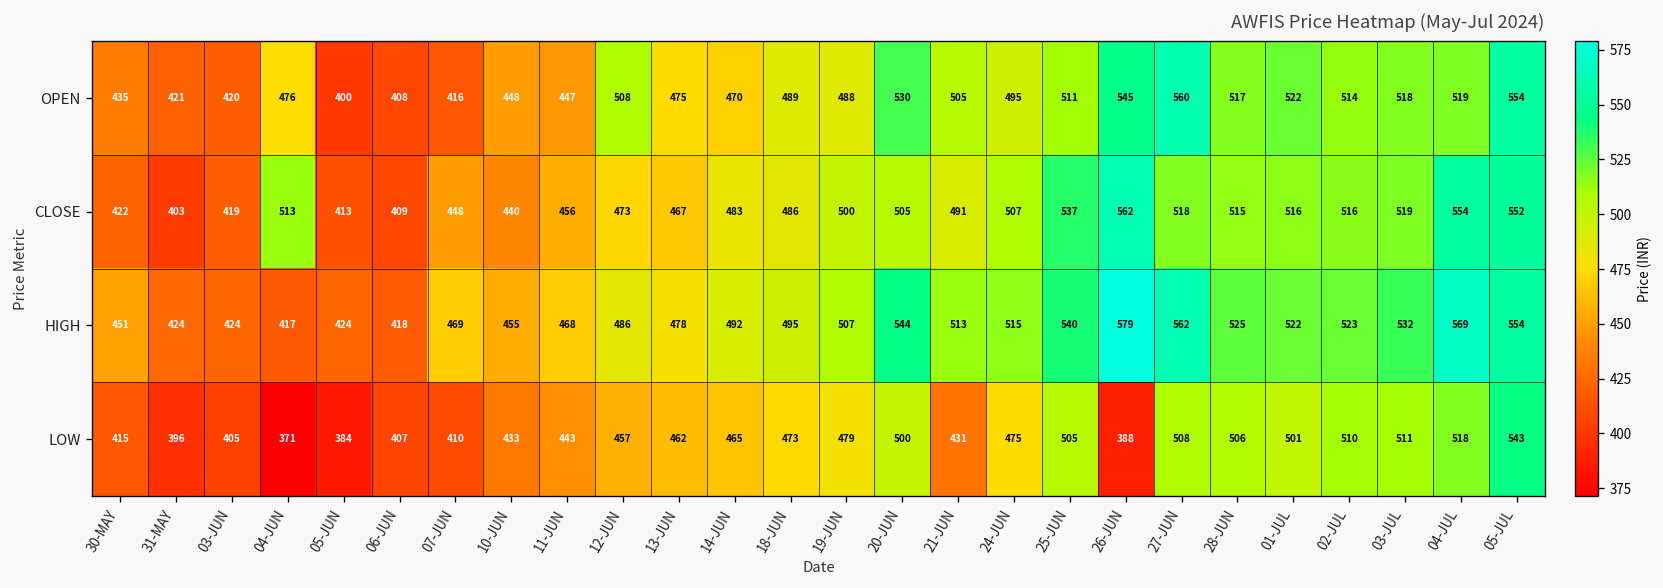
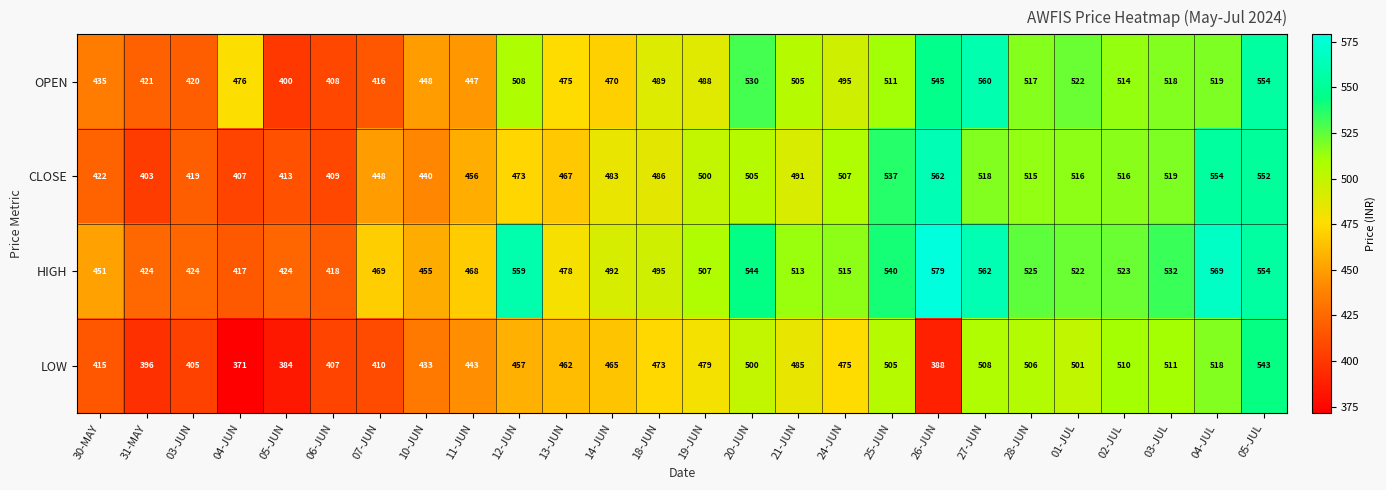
CLOSE, 04-JUN: 513 -> 407
HIGH, 12-JUN: 486 -> 559
LOW, 21-JUN: 431 -> 485
